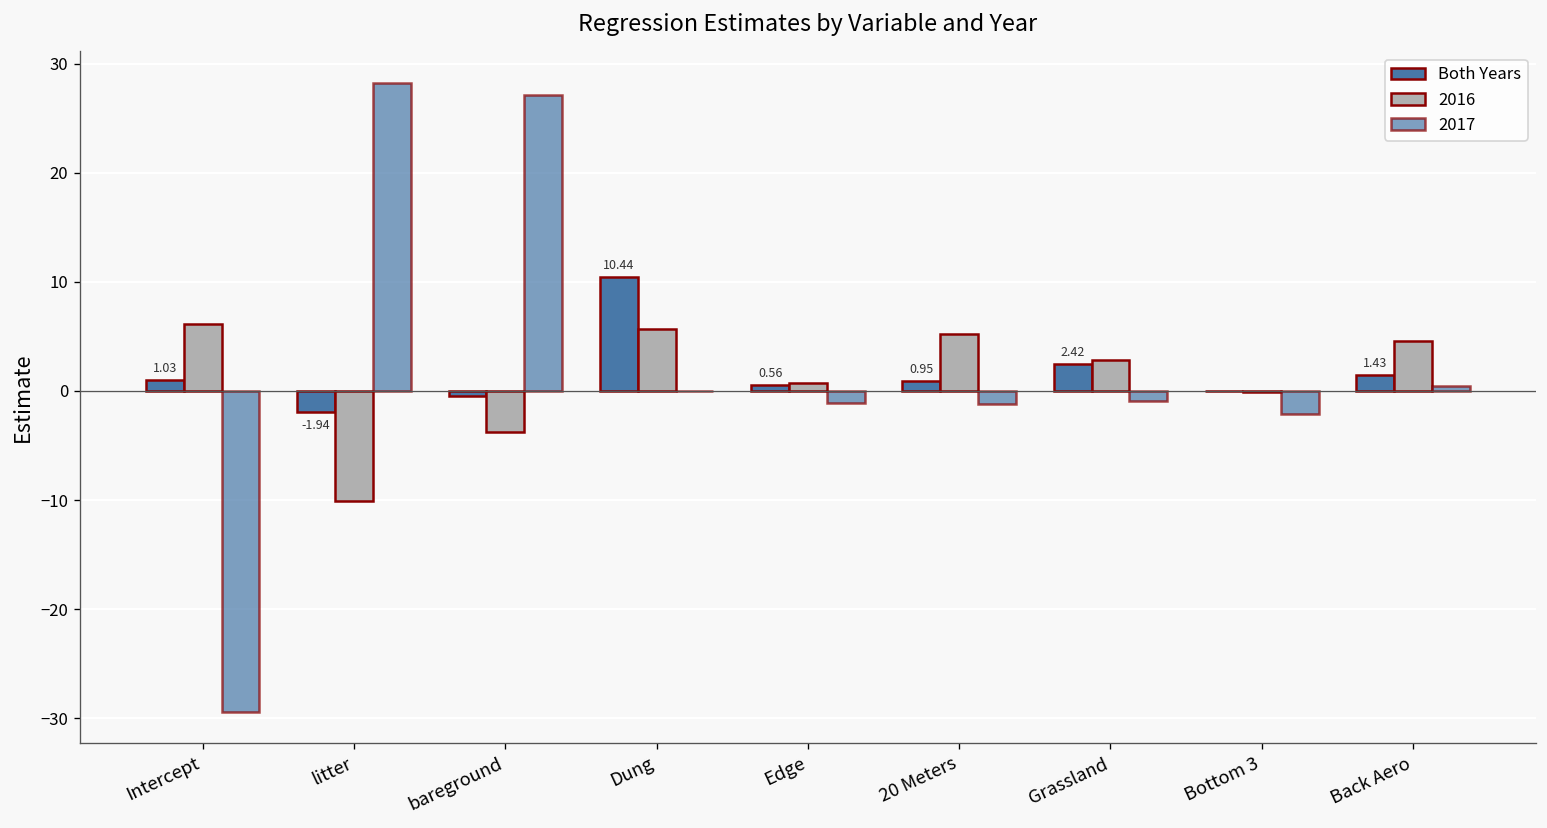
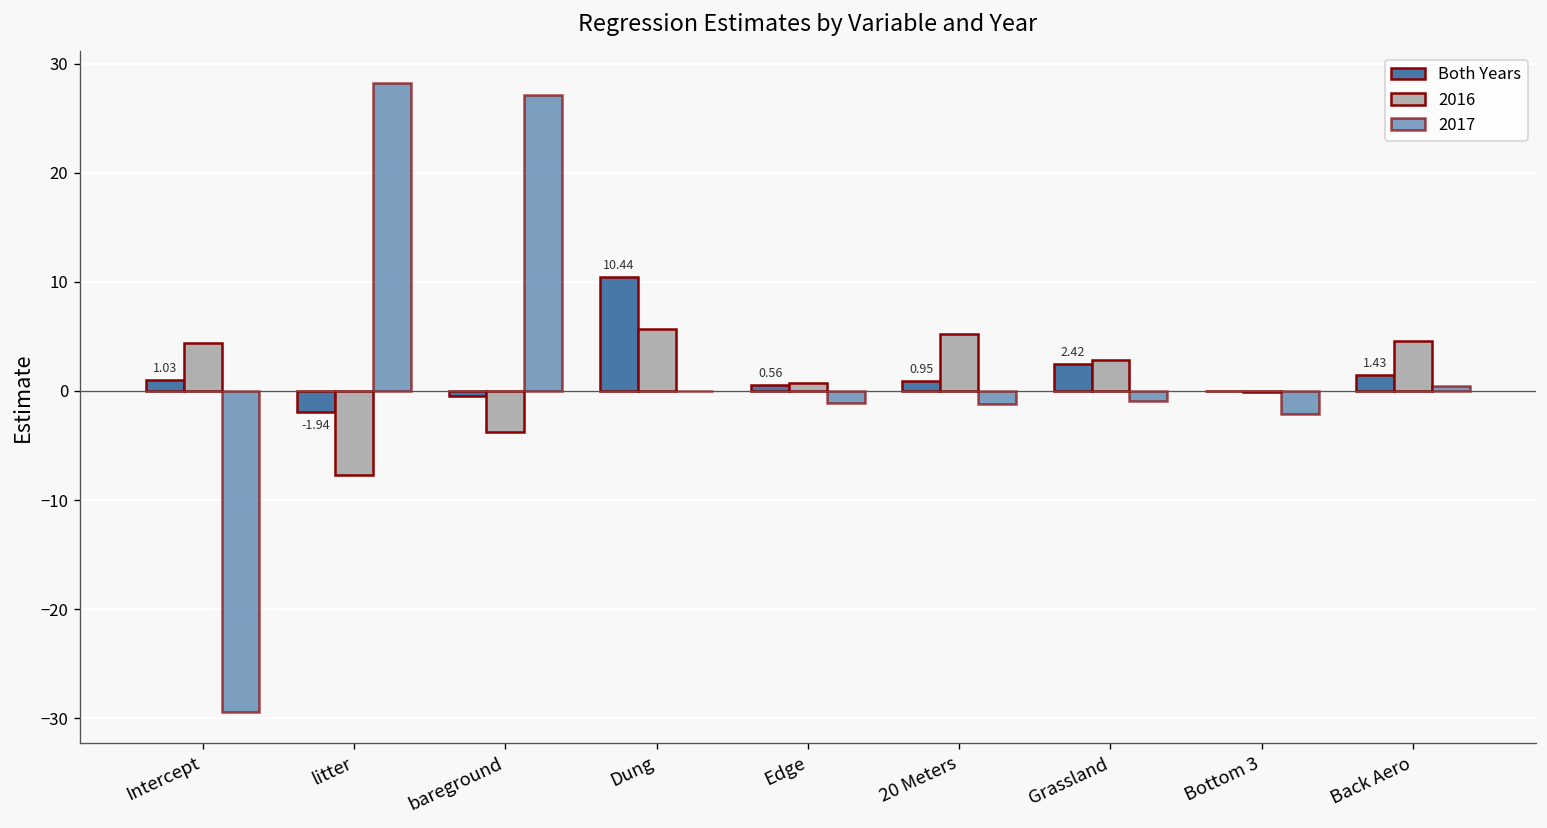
2016, Intercept: 6 -> 4
2016, litter: -10 -> -8
